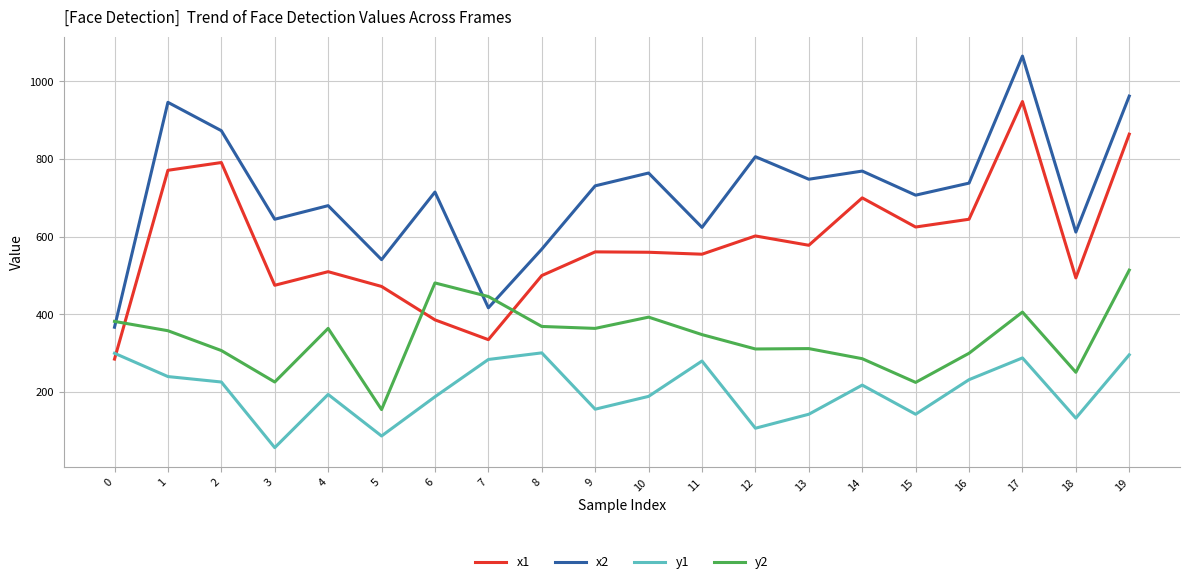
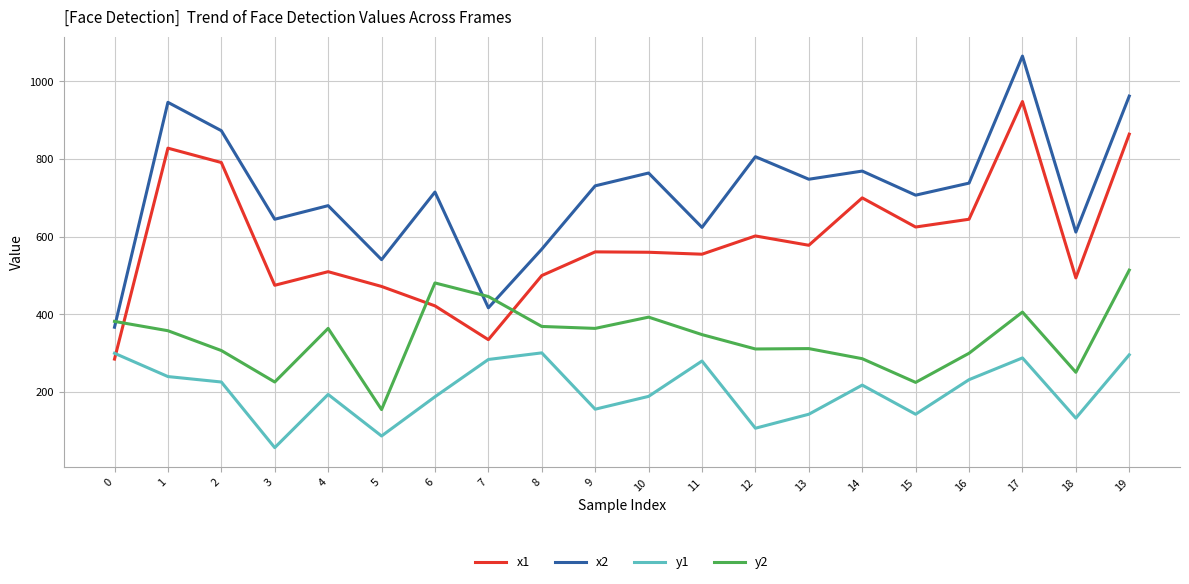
x1, 1: 770 -> 830
x1, 6: 390 -> 420
